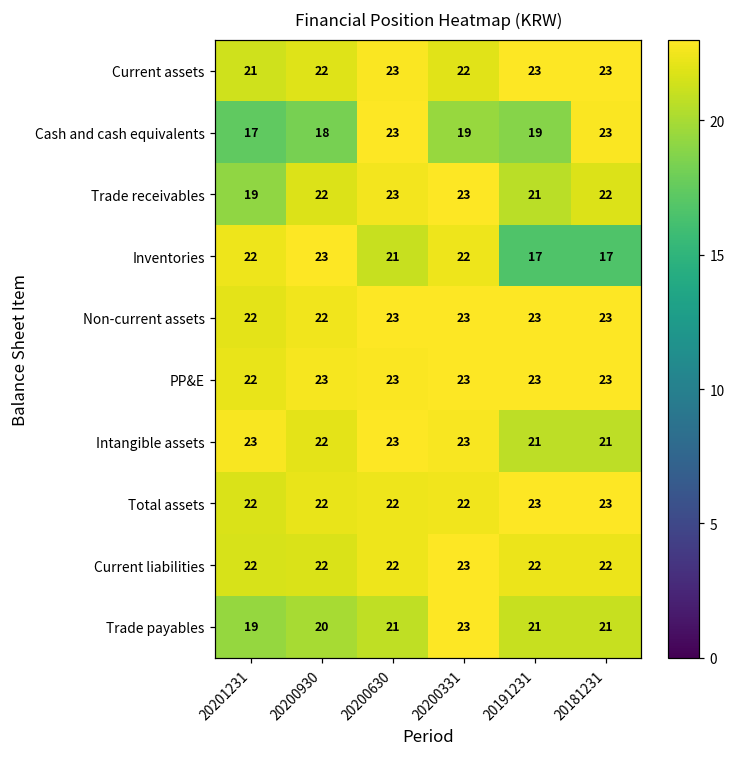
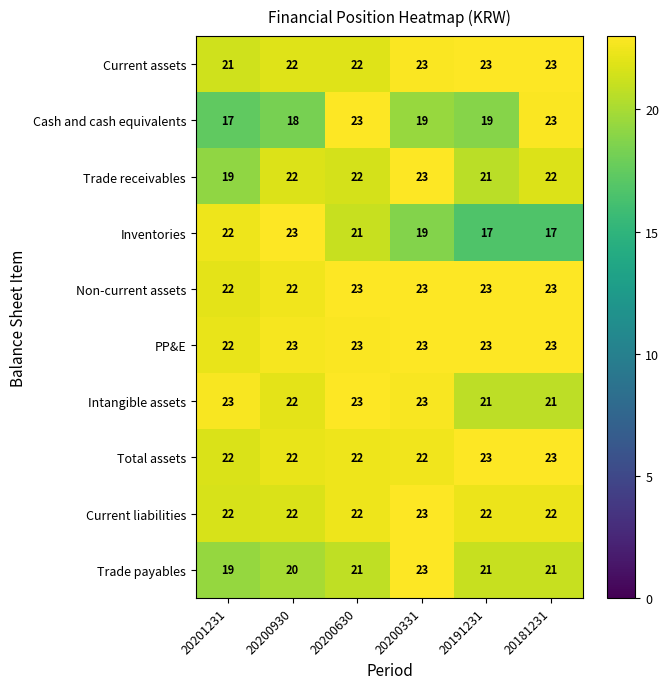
Current assets, 20200630: 23 -> 22
Current assets, 20200331: 22 -> 23
Trade receivables, 20200630: 23 -> 22
Inventories, 20200331: 22 -> 19
